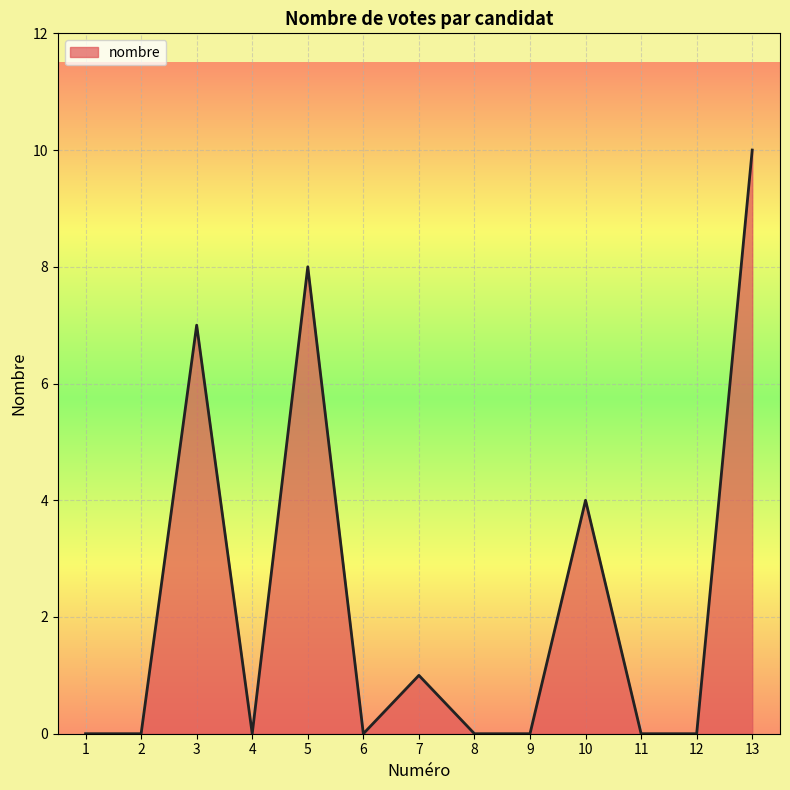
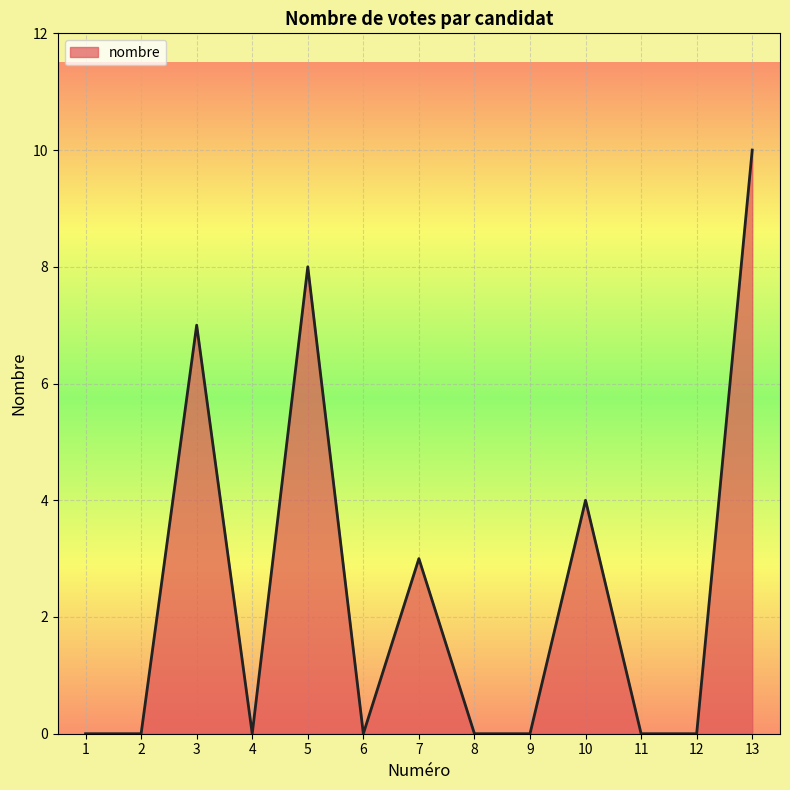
7: 1 -> 3
